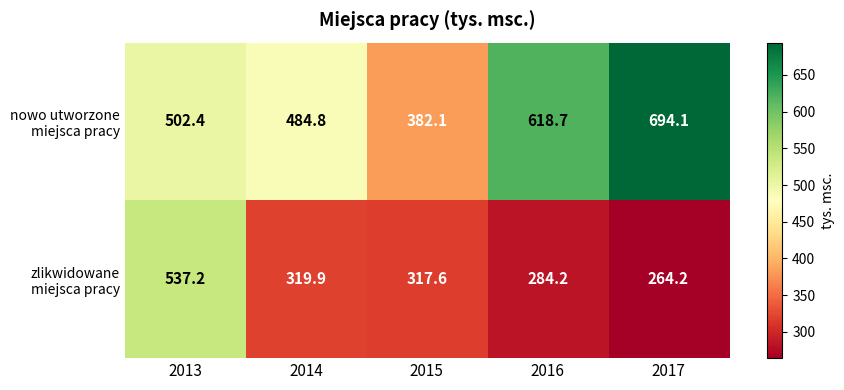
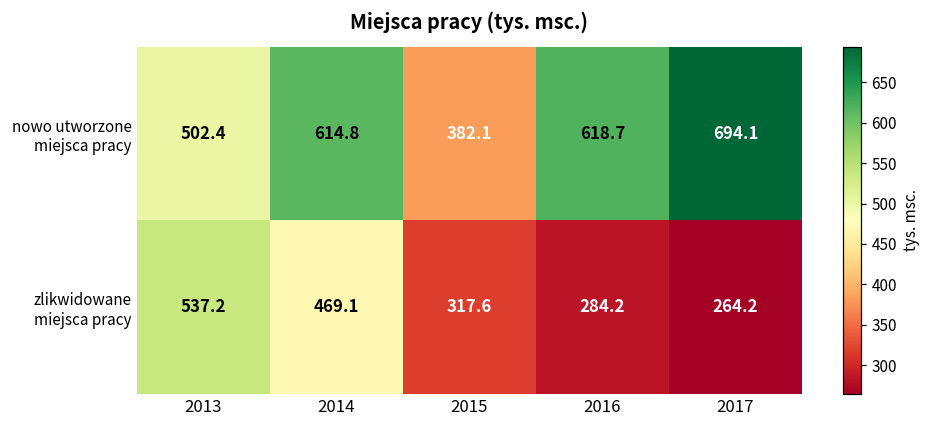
nowo utworzone miejsca pracy, 2014: 484.8 -> 614.8
zlikwidowane miejsca pracy, 2014: 319.9 -> 469.1
